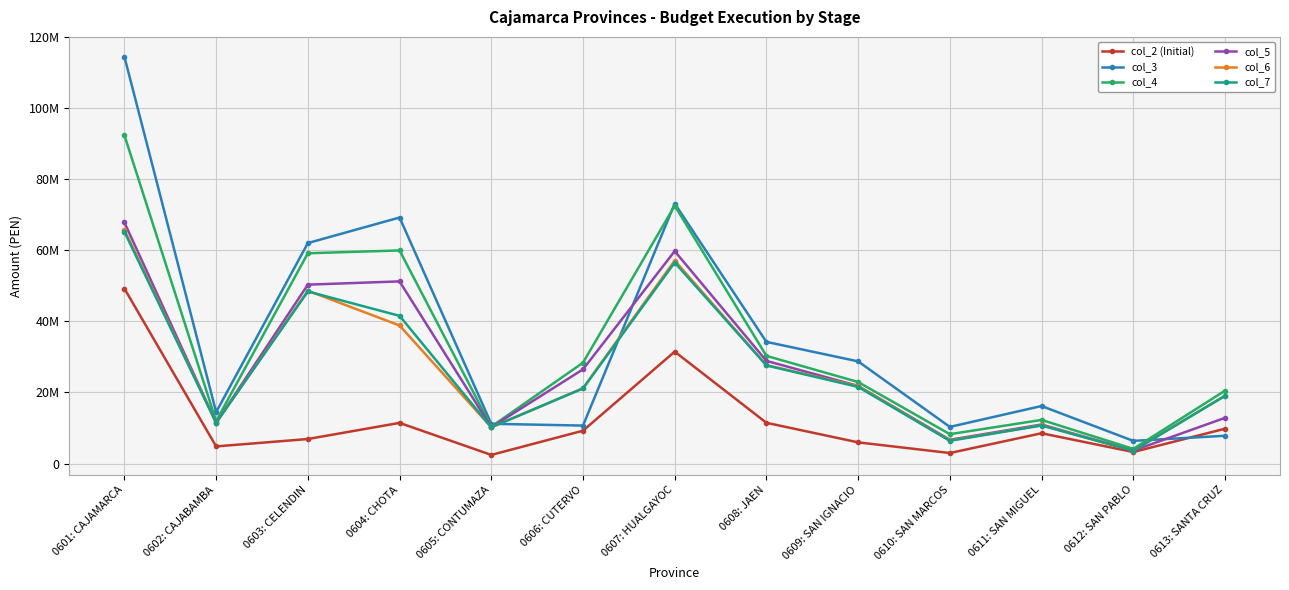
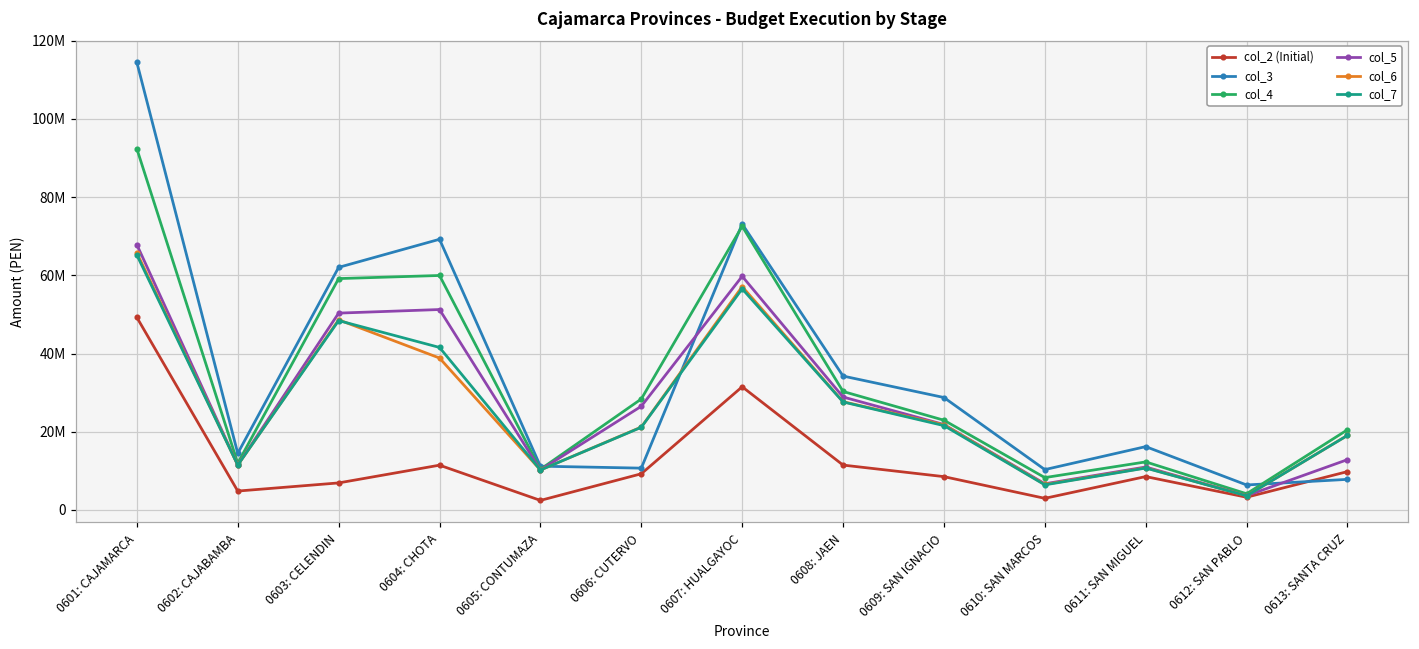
col_2 (Initial), 0609: SAN IGNACIO: 6000000 -> 9000000
